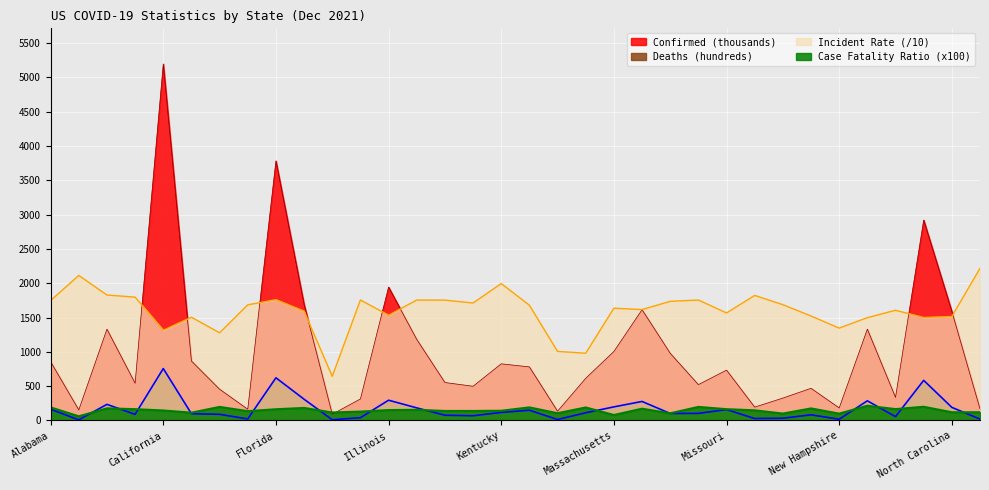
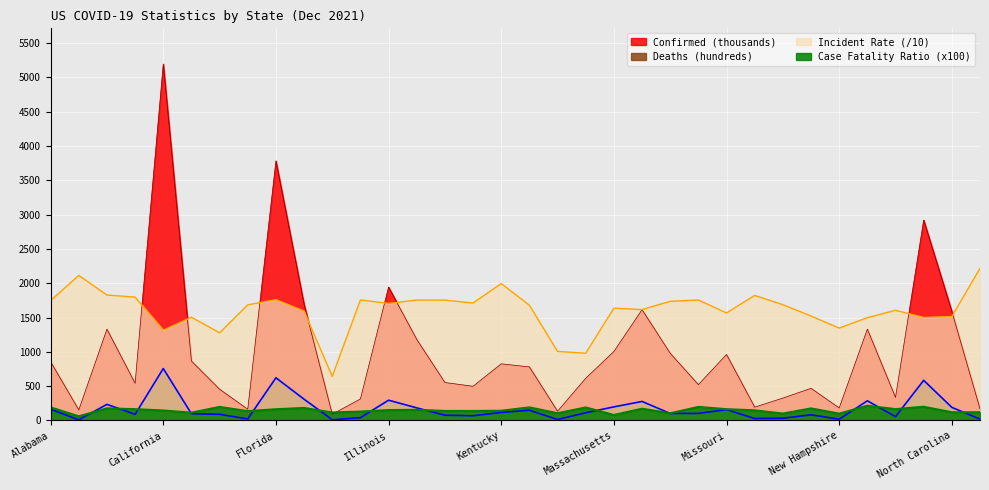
Incident Rate (/10), Illinois: 1500 -> 1700
Confirmed (thousands), Missouri: 700 -> 1000
